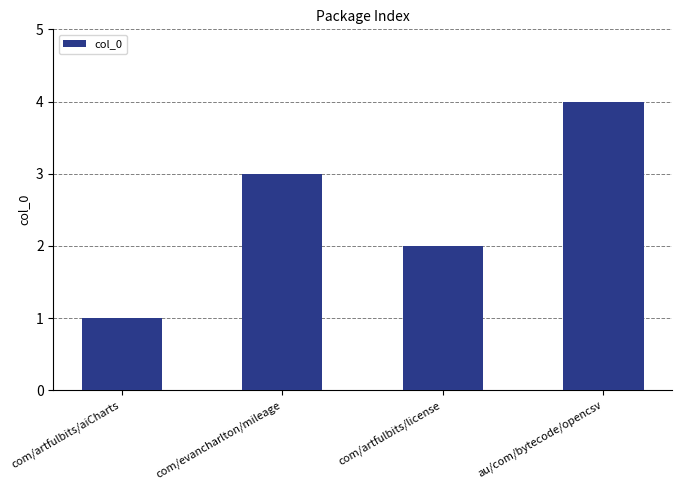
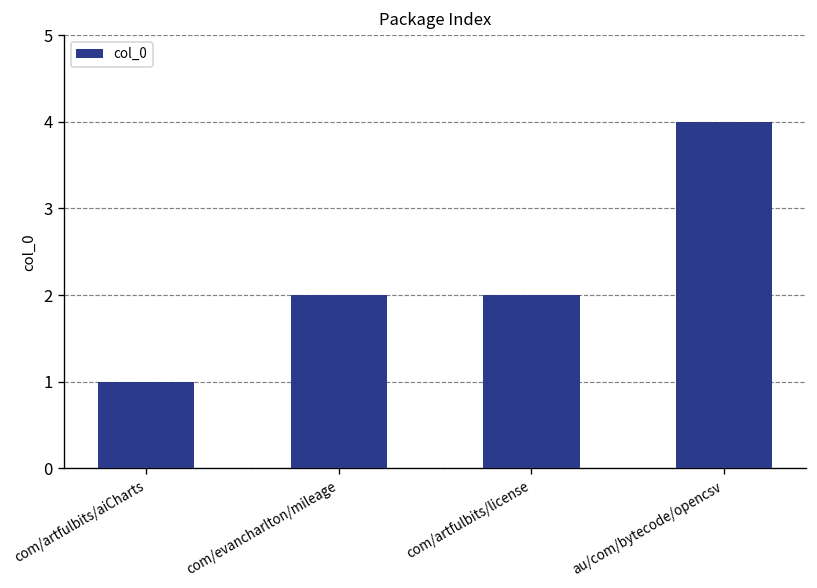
com/evancharlton/mileage: 3 -> 2
